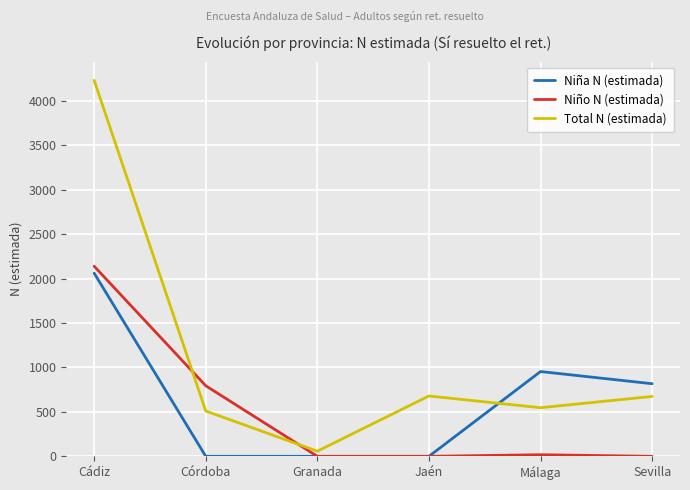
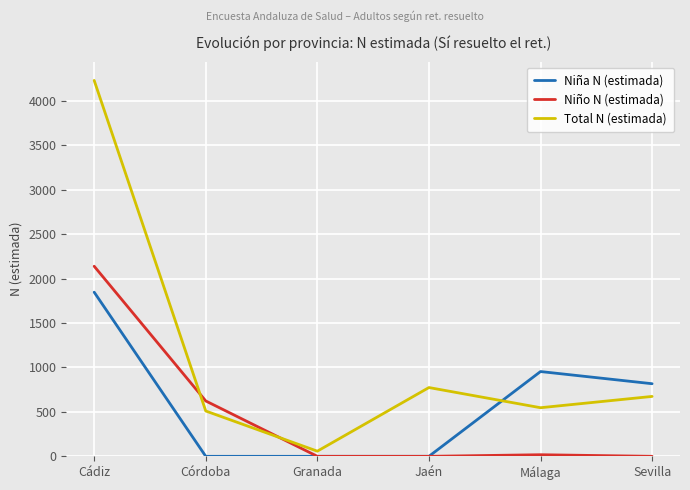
Niña N (estimada), Cádiz: 2100 -> 1800
Niño N (estimada), Córdoba: 800 -> 600
Total N (estimada), Jaén: 700 -> 800
